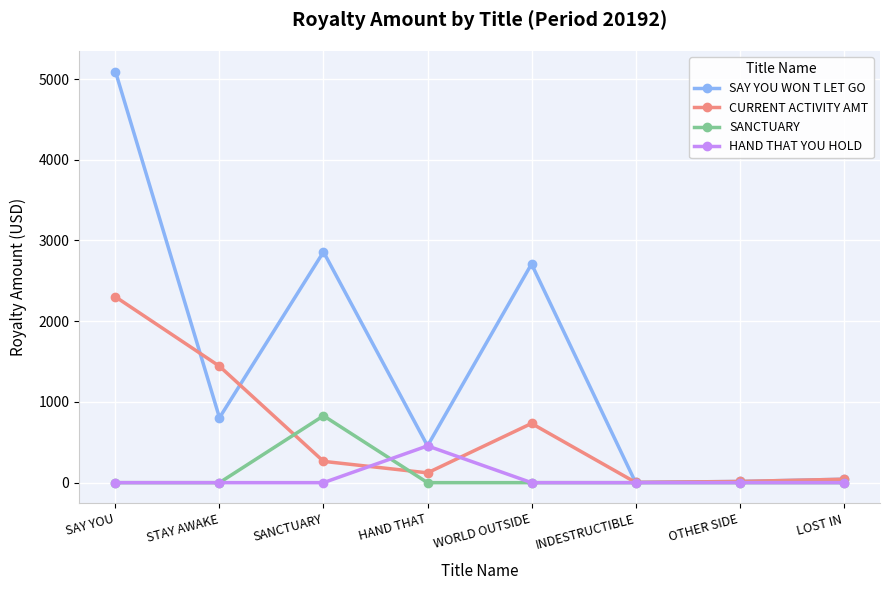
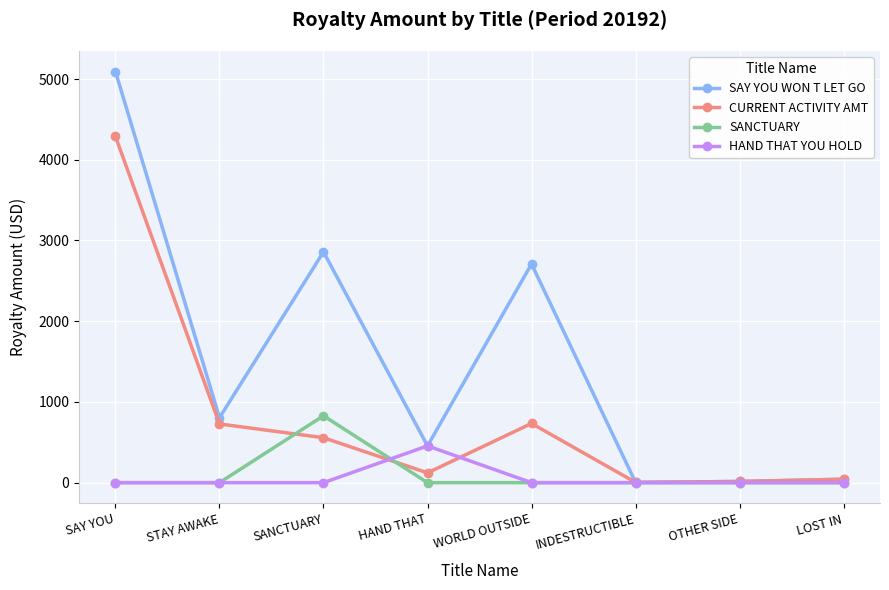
CURRENT ACTIVITY AMT, SAY YOU: 2300 -> 4300
CURRENT ACTIVITY AMT, STAY AWAKE: 1400 -> 700
CURRENT ACTIVITY AMT, SANCTUARY: 300 -> 600
